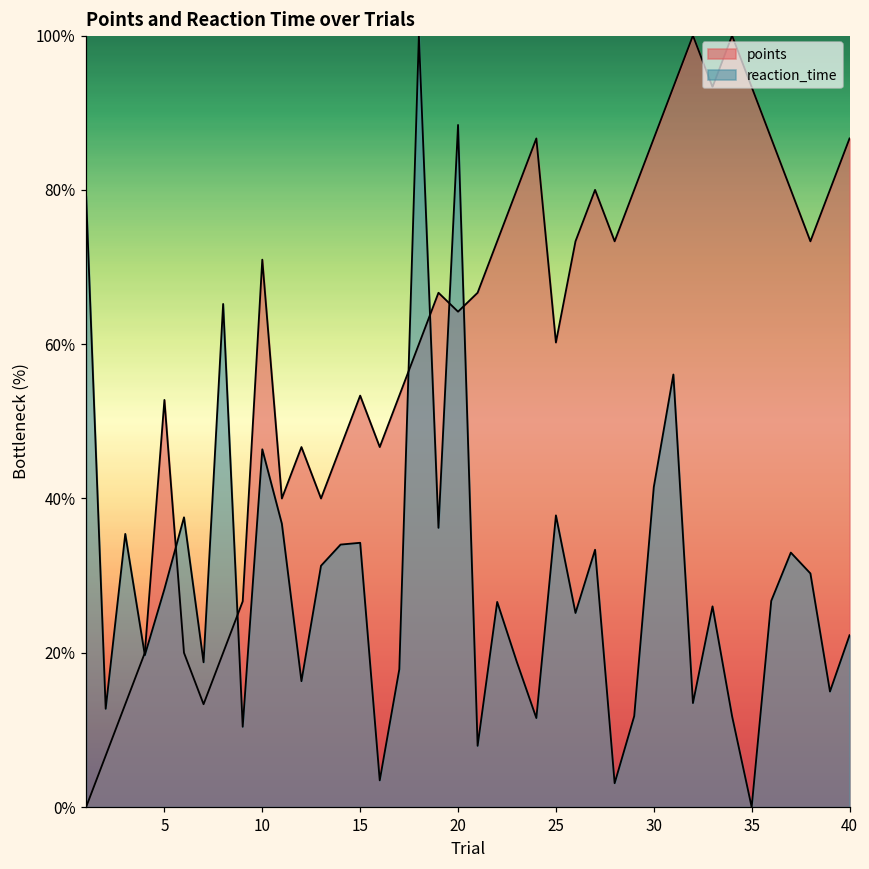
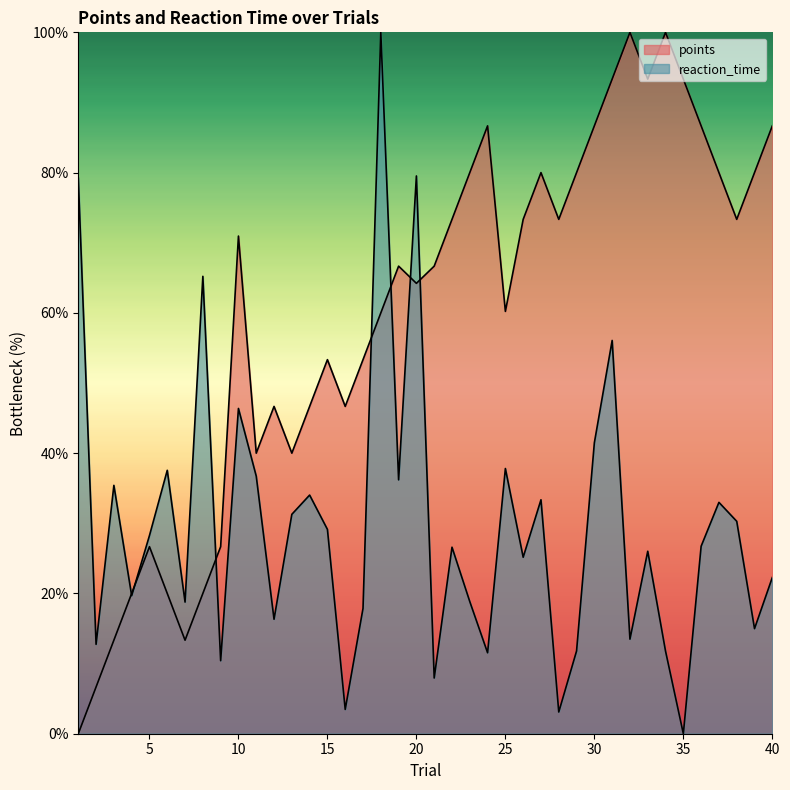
points, 5: 53% -> 27%
reaction_time, 15: 34% -> 29%
reaction_time, 20: 88% -> 80%
